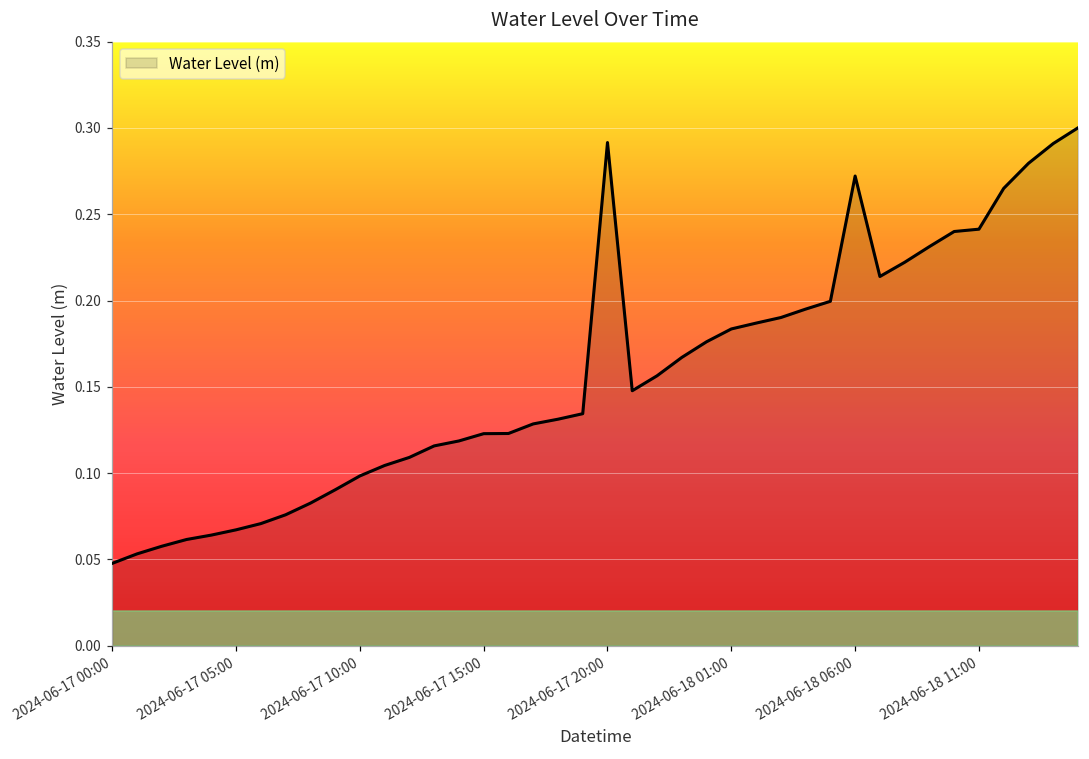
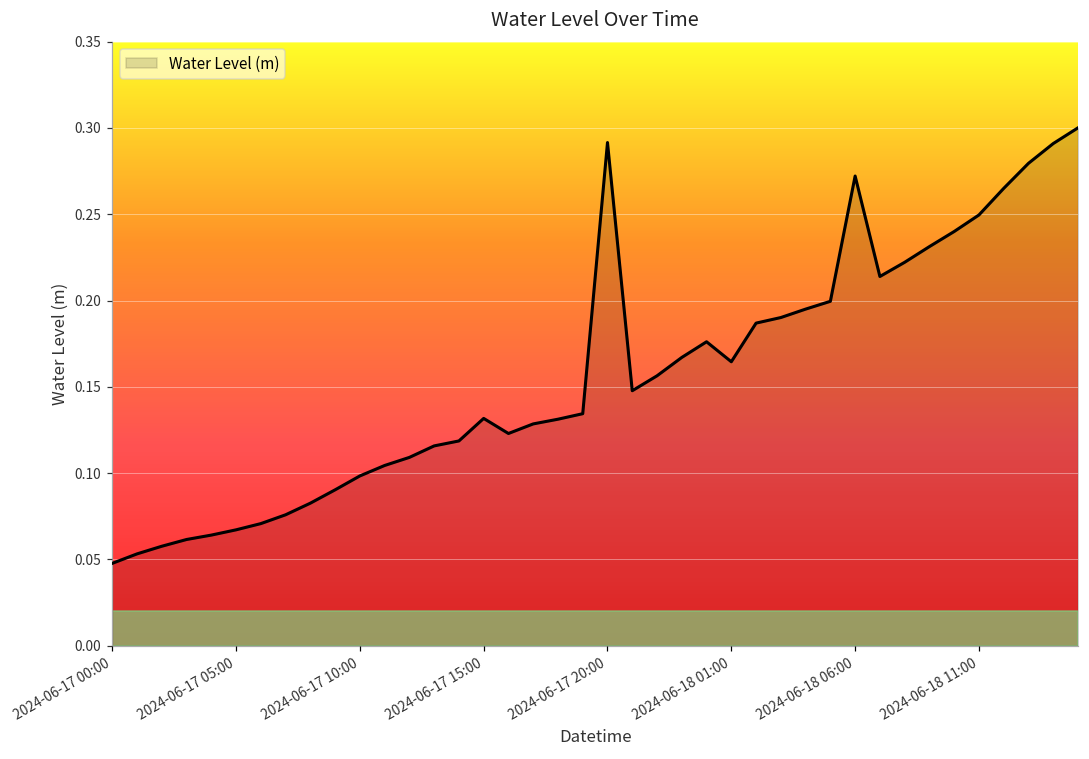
2024-06-17 15:00: 0.123 -> 0.132
2024-06-18 01:00: 0.184 -> 0.165
2024-06-18 11:00: 0.241 -> 0.250
